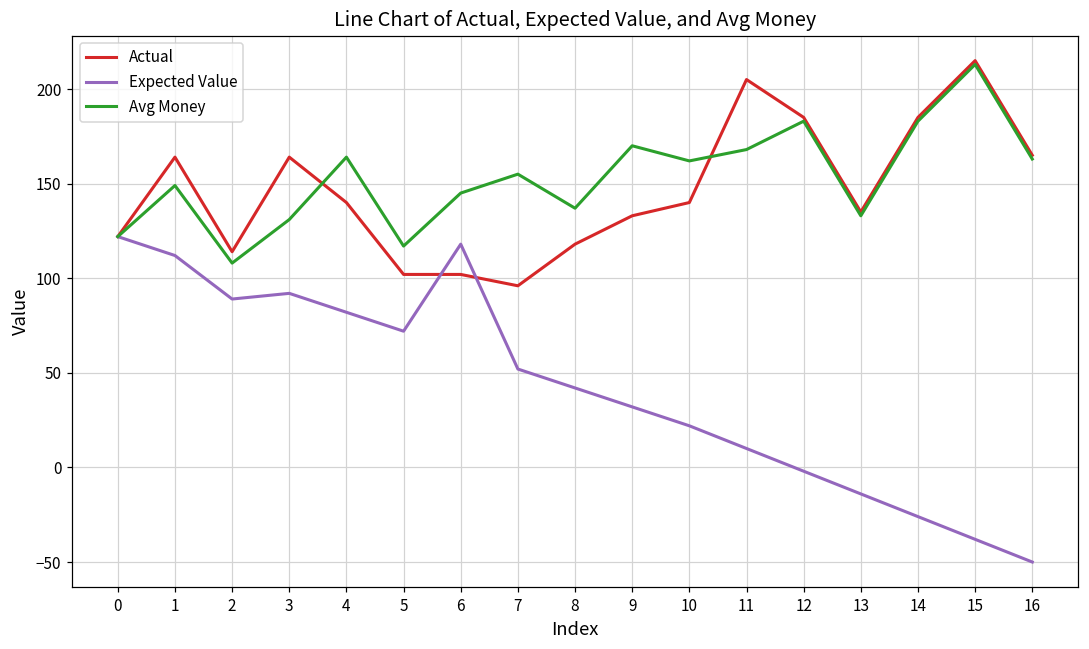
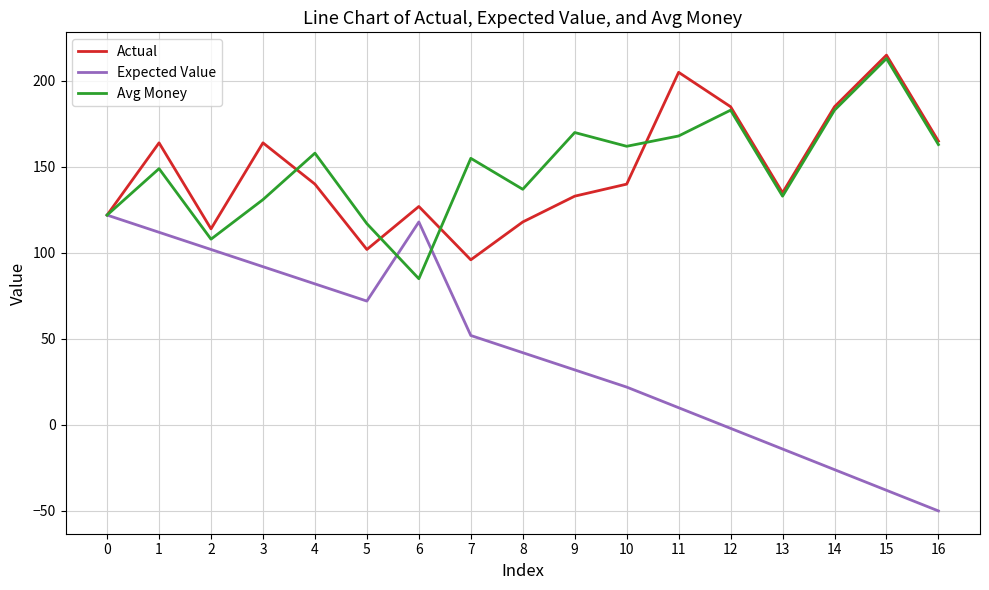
Expected Value, 2: 89 -> 102
Avg Money, 4: 164 -> 158
Actual, 6: 102 -> 127
Avg Money, 6: 145 -> 85
